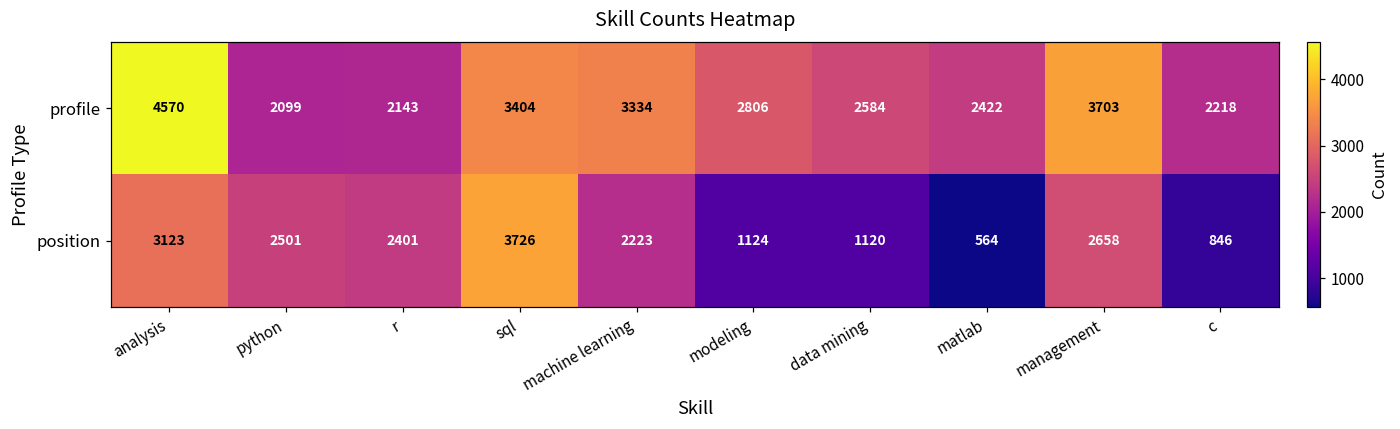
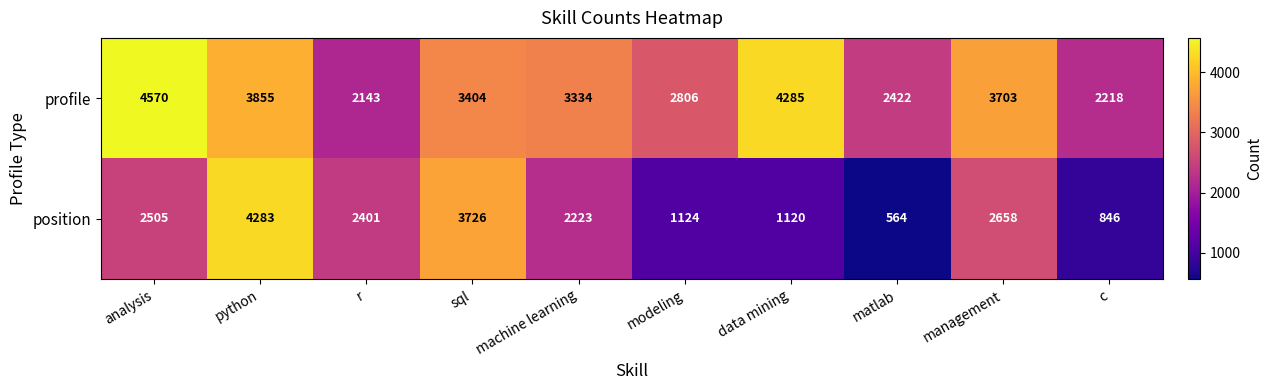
profile, python: 2099 -> 3855
profile, data mining: 2584 -> 4285
position, analysis: 3123 -> 2505
position, python: 2501 -> 4283
